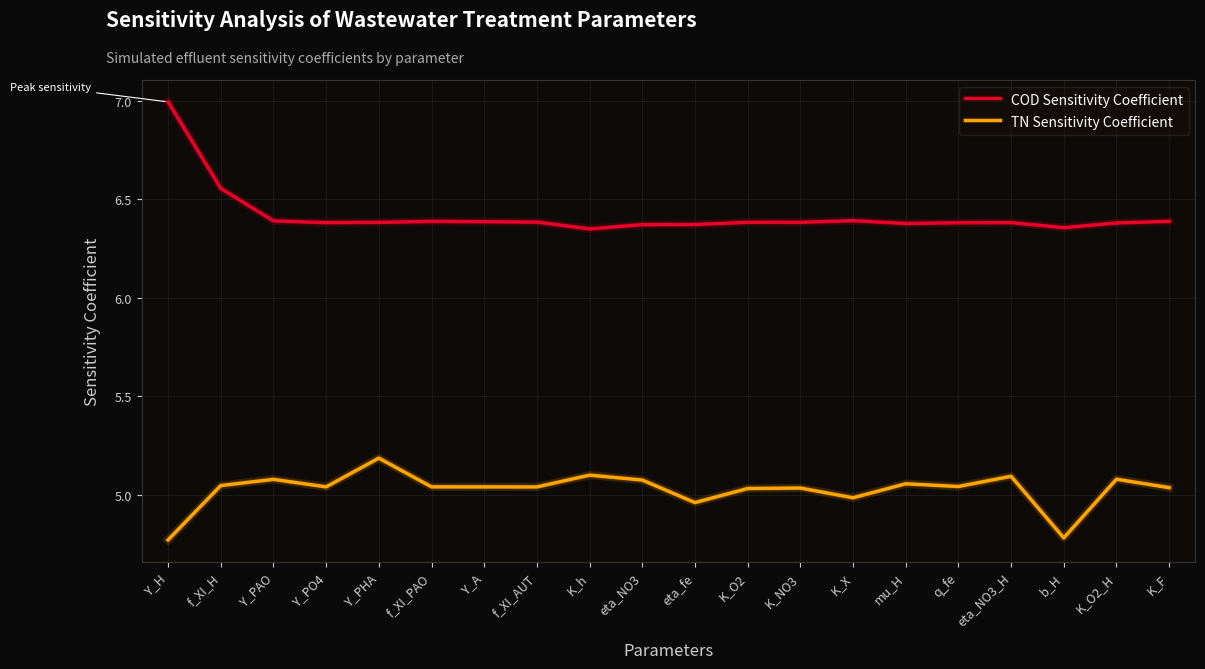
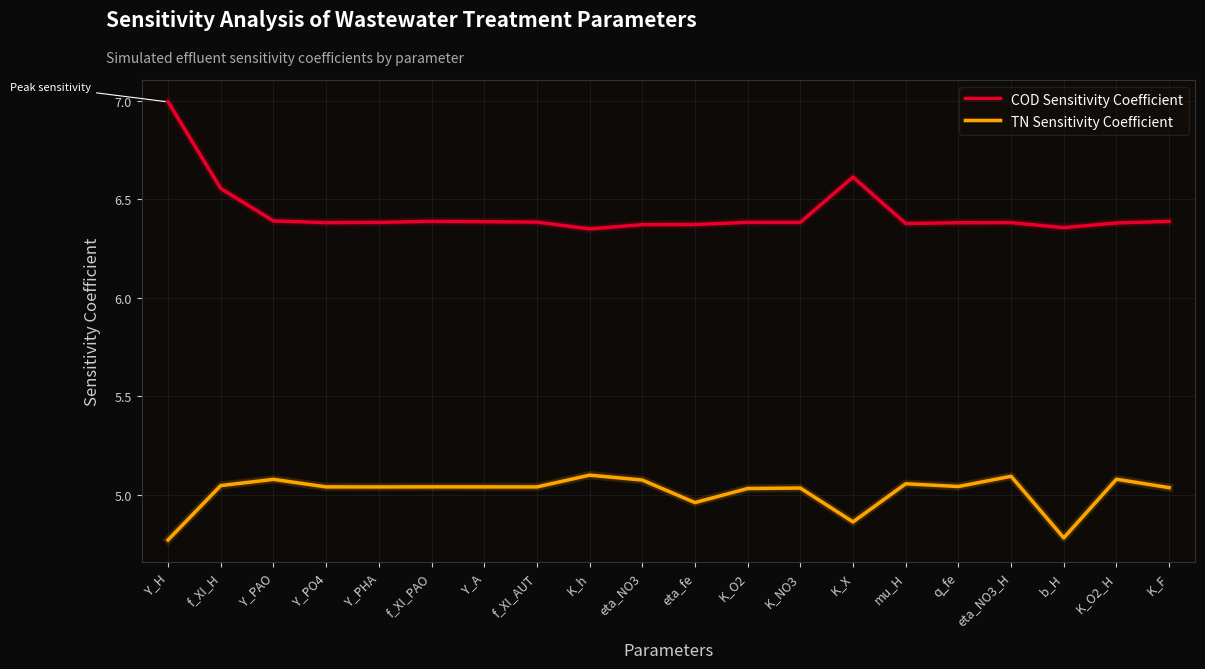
TN Sensitivity Coefficient, Y_PHA: 5.19 -> 5.04
COD Sensitivity Coefficient, K_X: 6.39 -> 6.61
TN Sensitivity Coefficient, K_X: 4.98 -> 4.86
